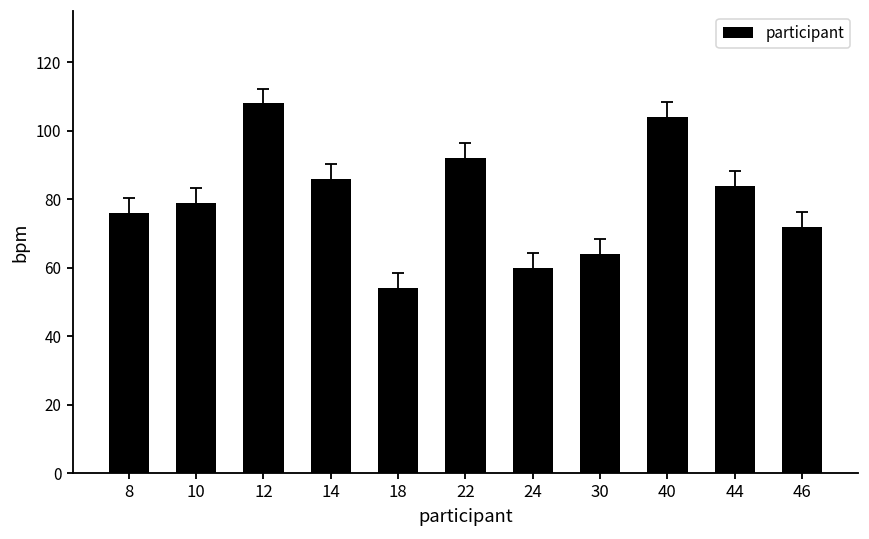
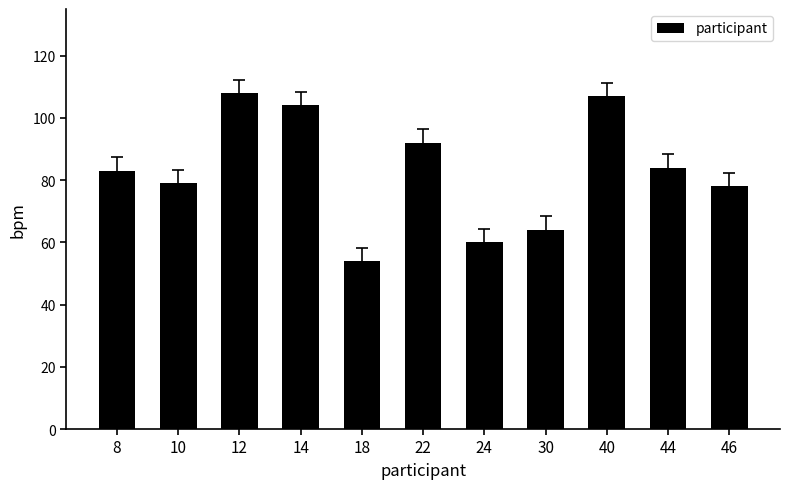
participant, 8: 76 -> 83
participant, 14: 86 -> 104
participant, 40: 104 -> 107
participant, 46: 72 -> 78
